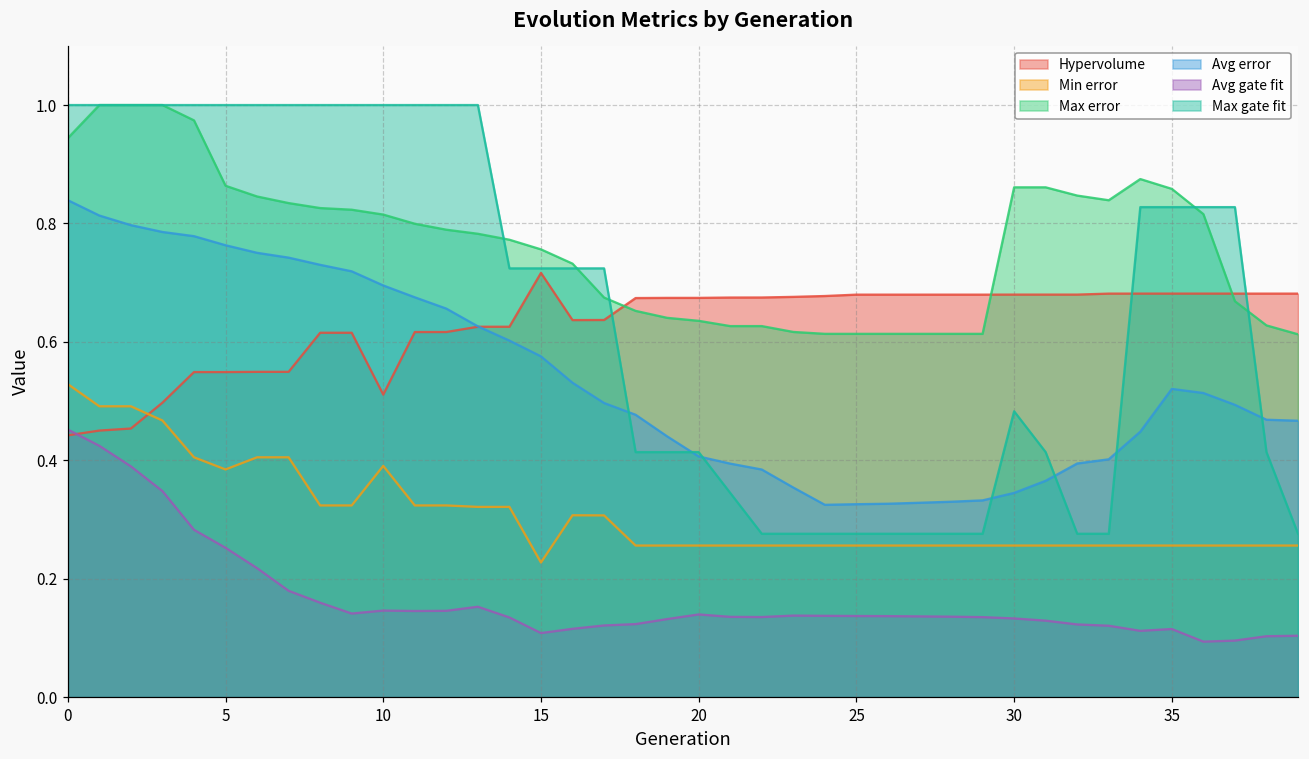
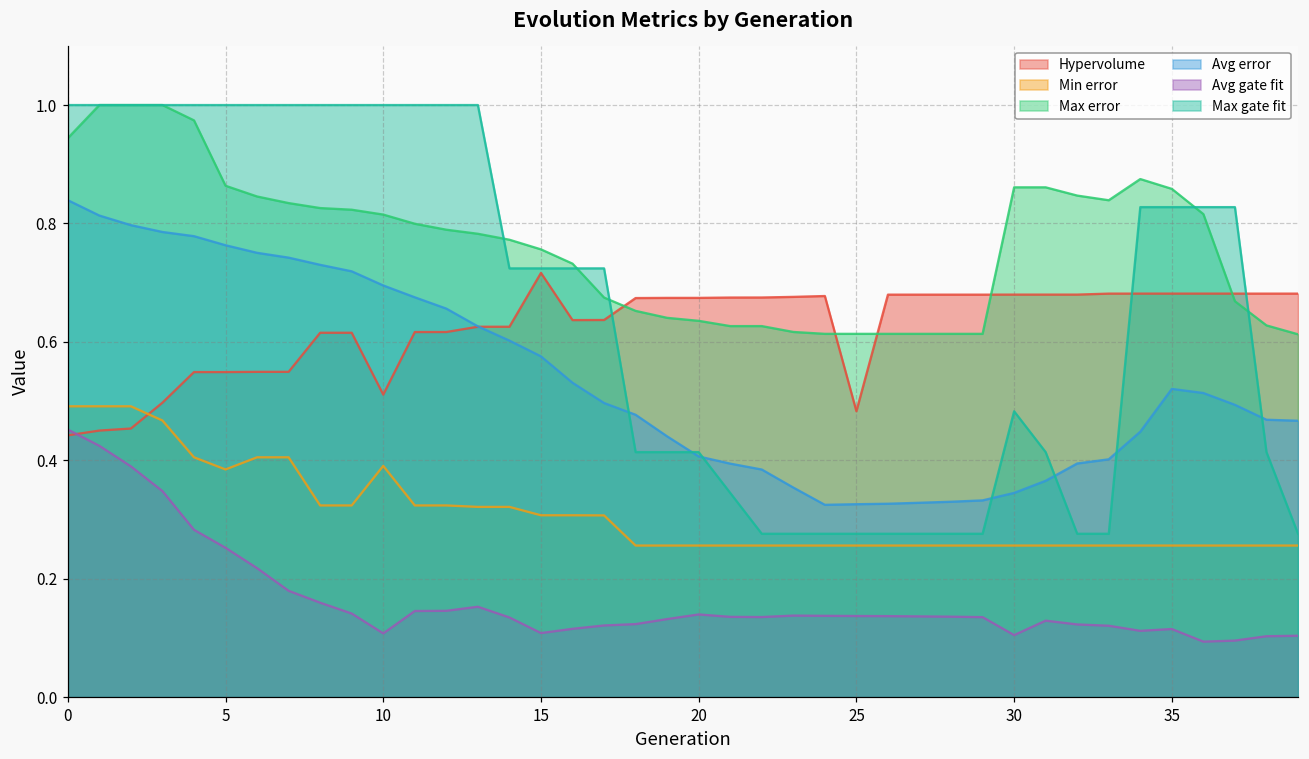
Min error, 0: 0.53 -> 0.49
Avg gate fit, 10: 0.15 -> 0.11
Min error, 15: 0.23 -> 0.31
Hypervolume, 25: 0.68 -> 0.48
Avg gate fit, 30: 0.13 -> 0.10
